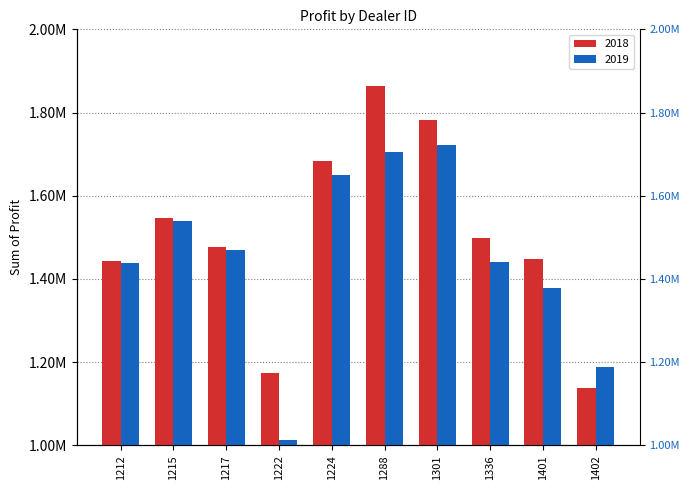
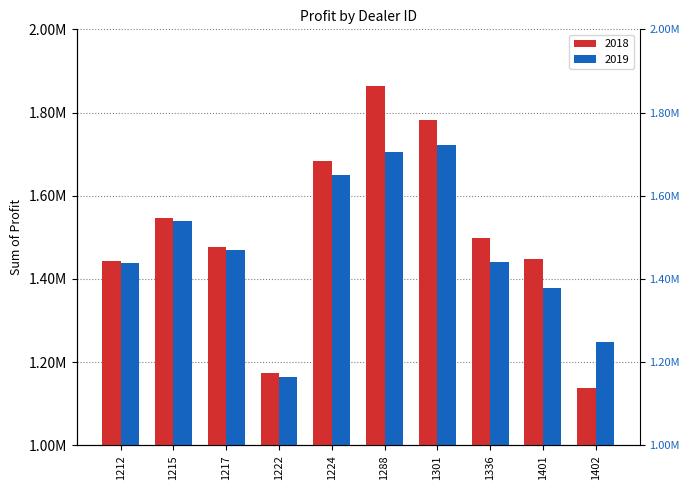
2019, 1222: 1010000 -> 1160000
2019, 1402: 1190000 -> 1250000
